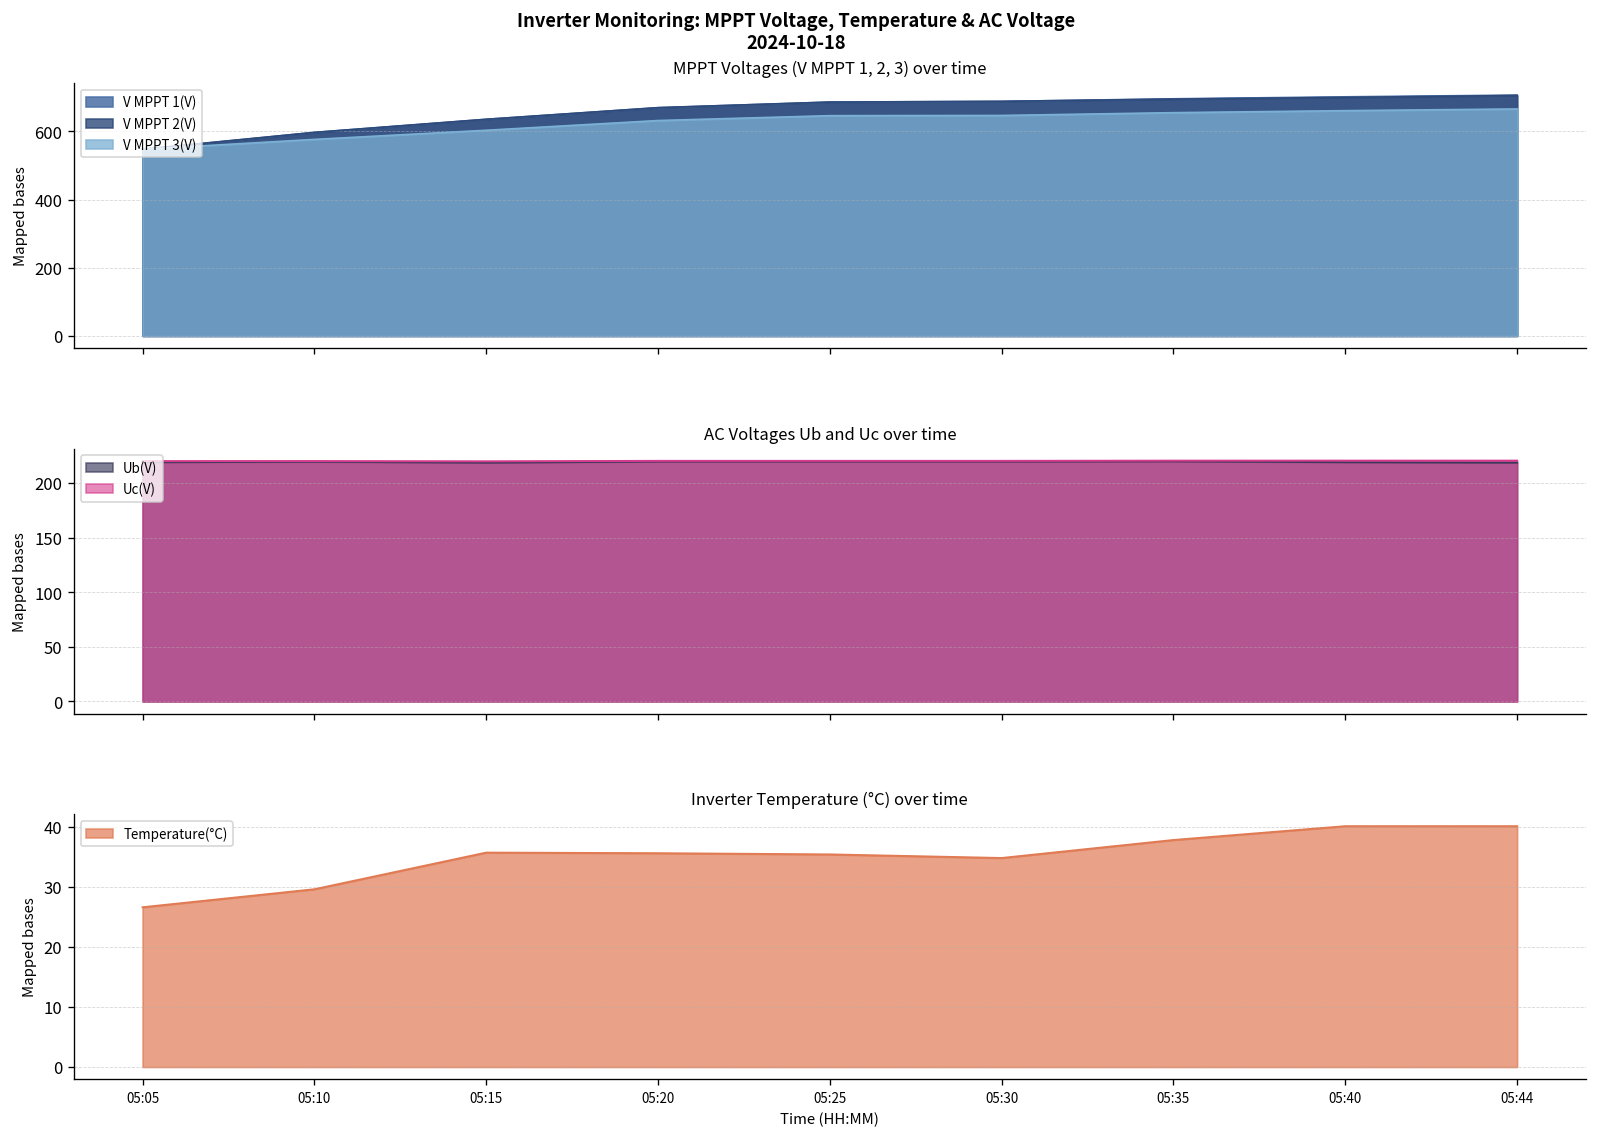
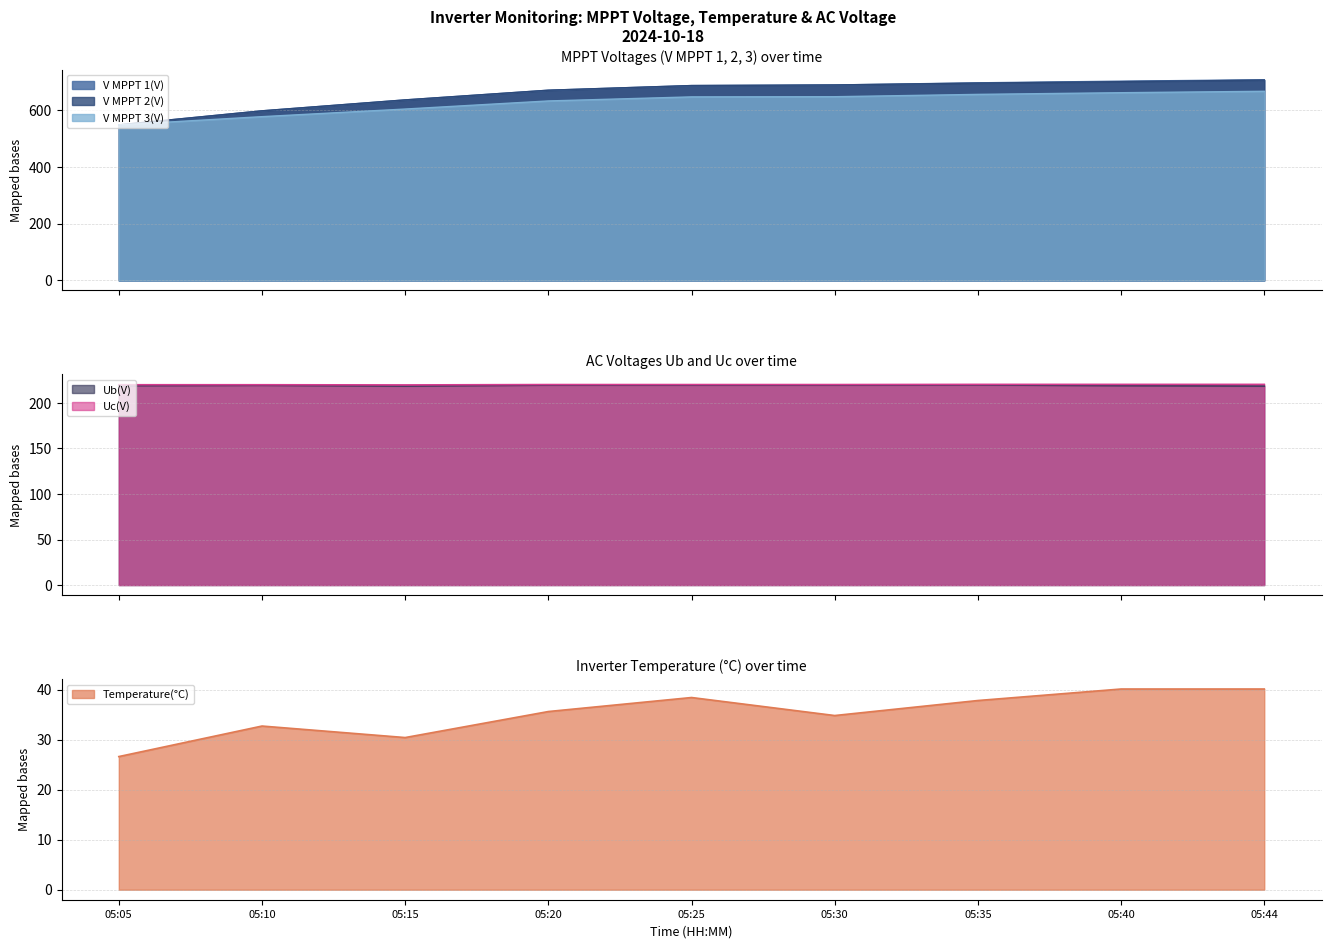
Inverter Temperature (°C) over time, 05:10: 30 -> 33
Inverter Temperature (°C) over time, 05:15: 36 -> 30
Inverter Temperature (°C) over time, 05:25: 35 -> 38
